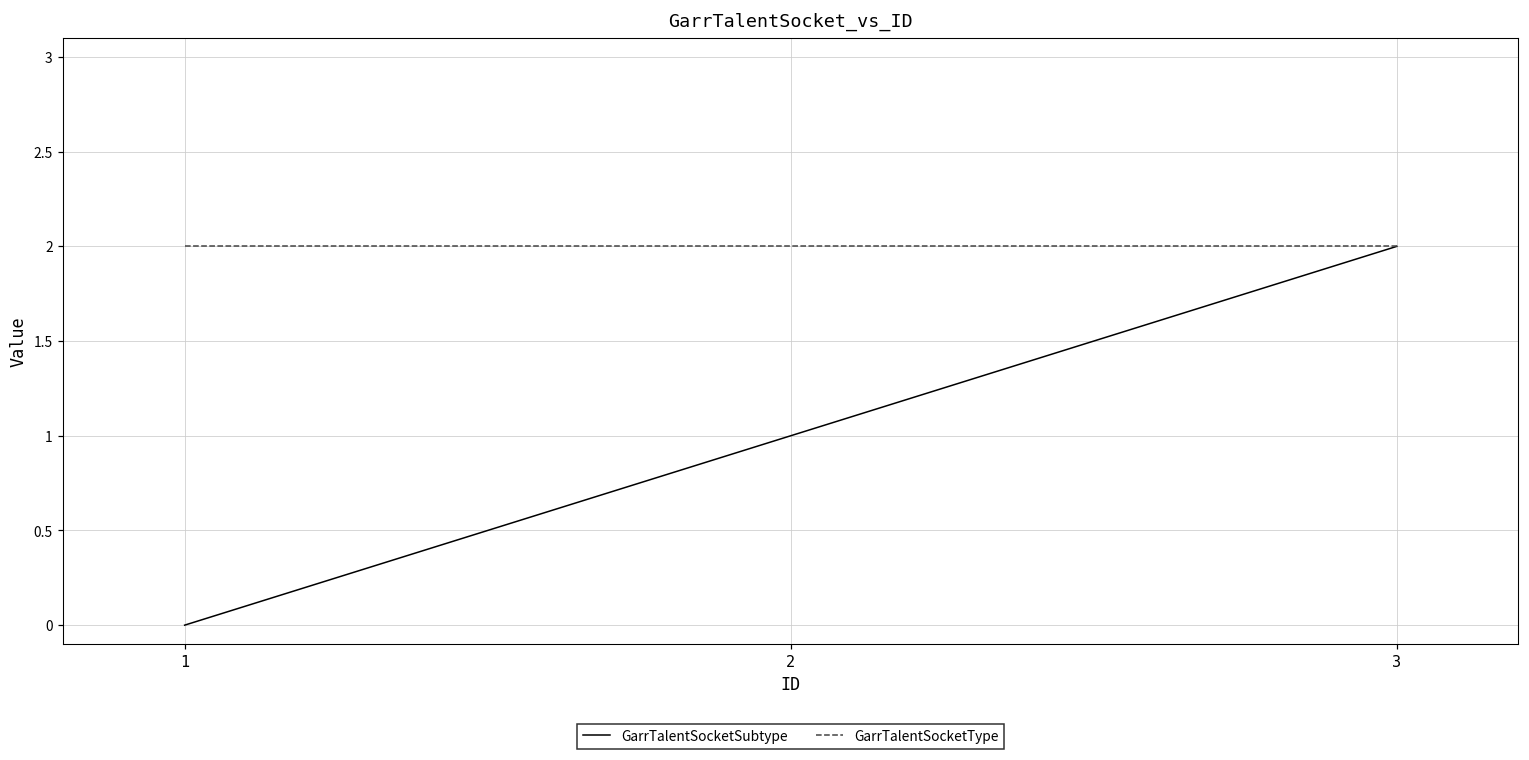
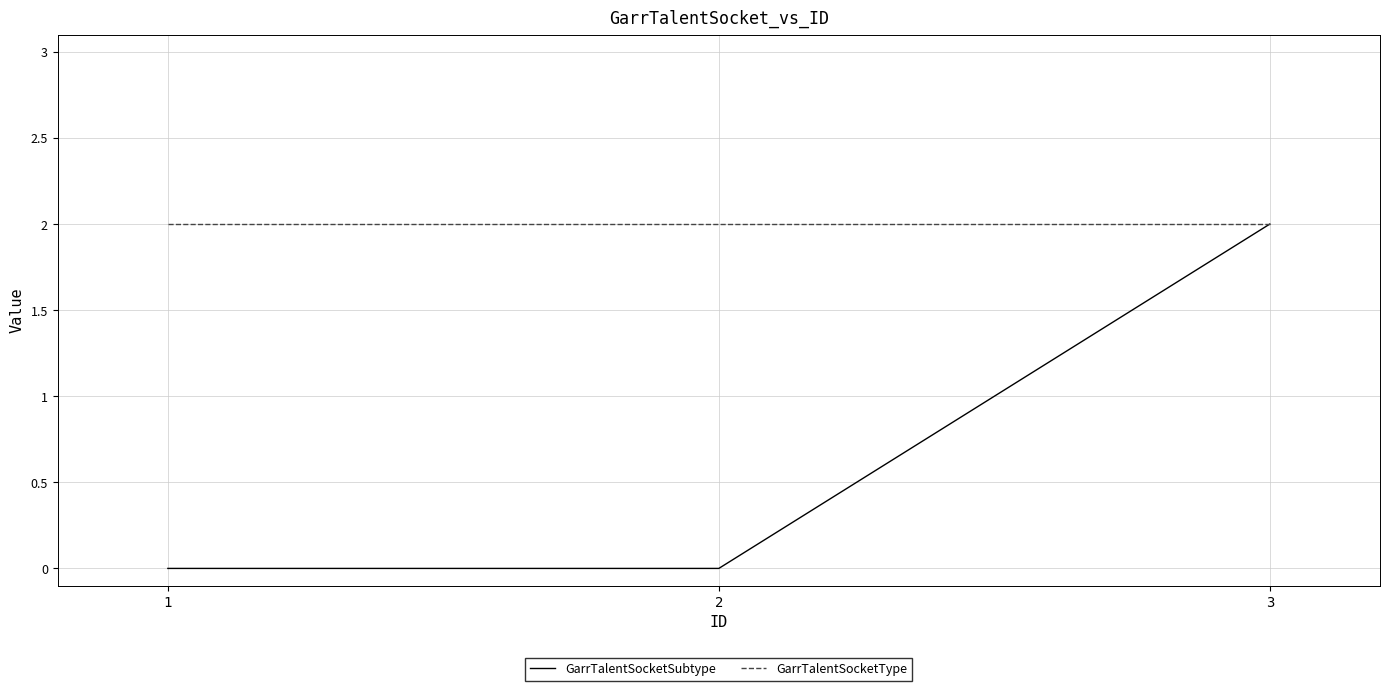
GarrTalentSocketSubtype, 2: 1 -> 0
